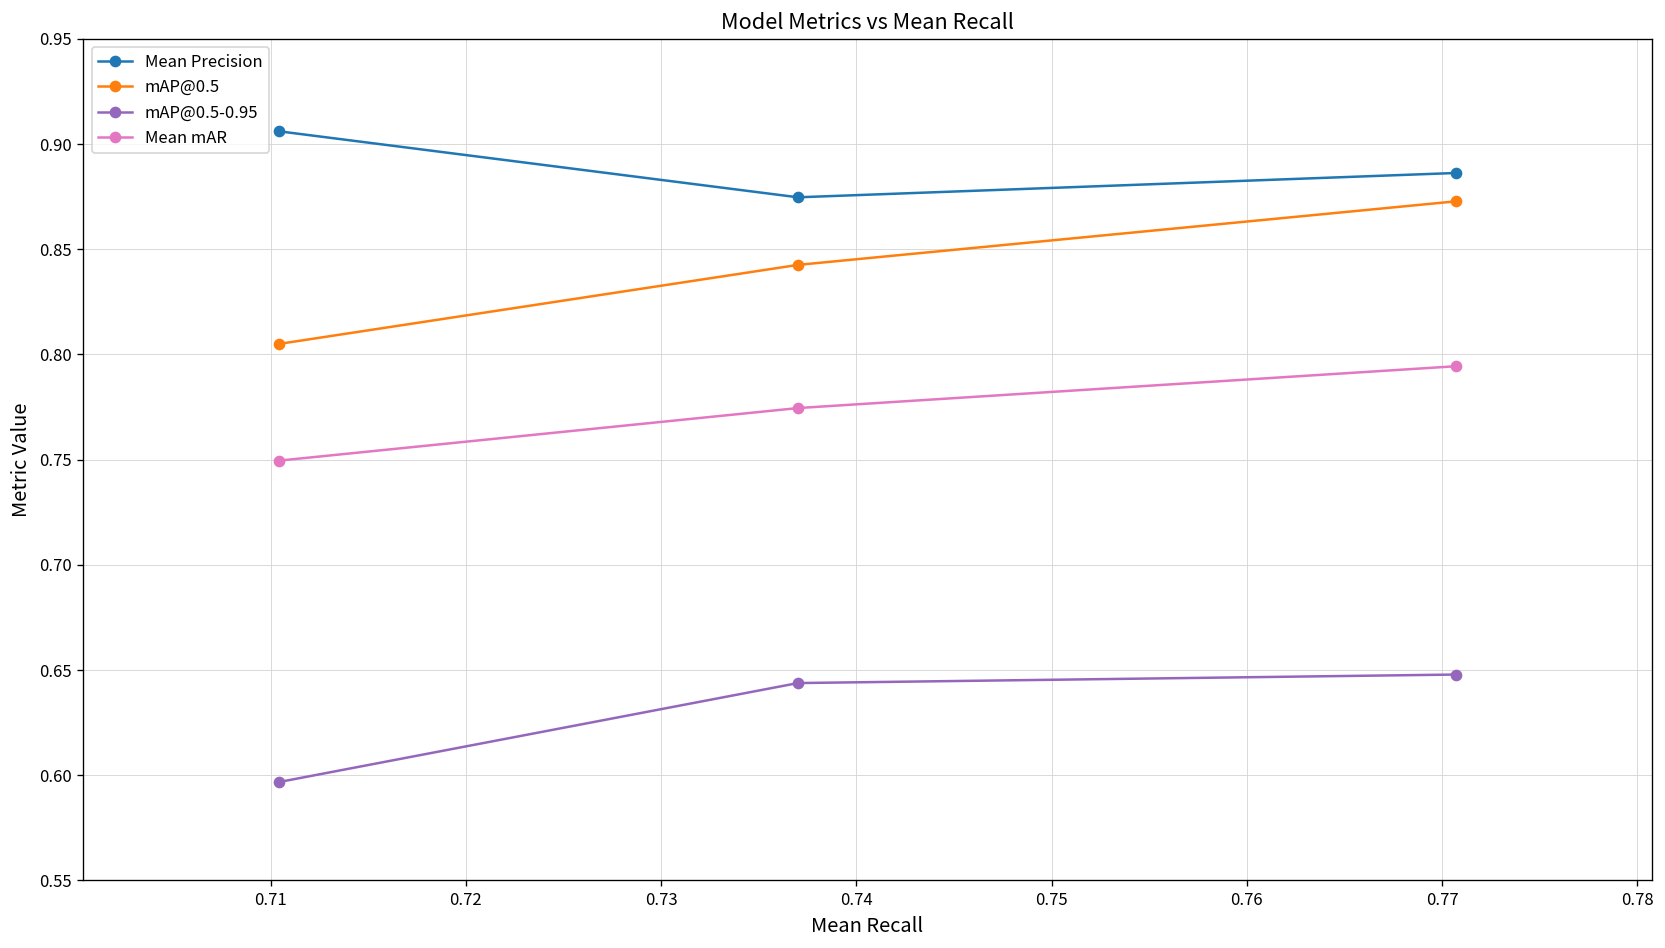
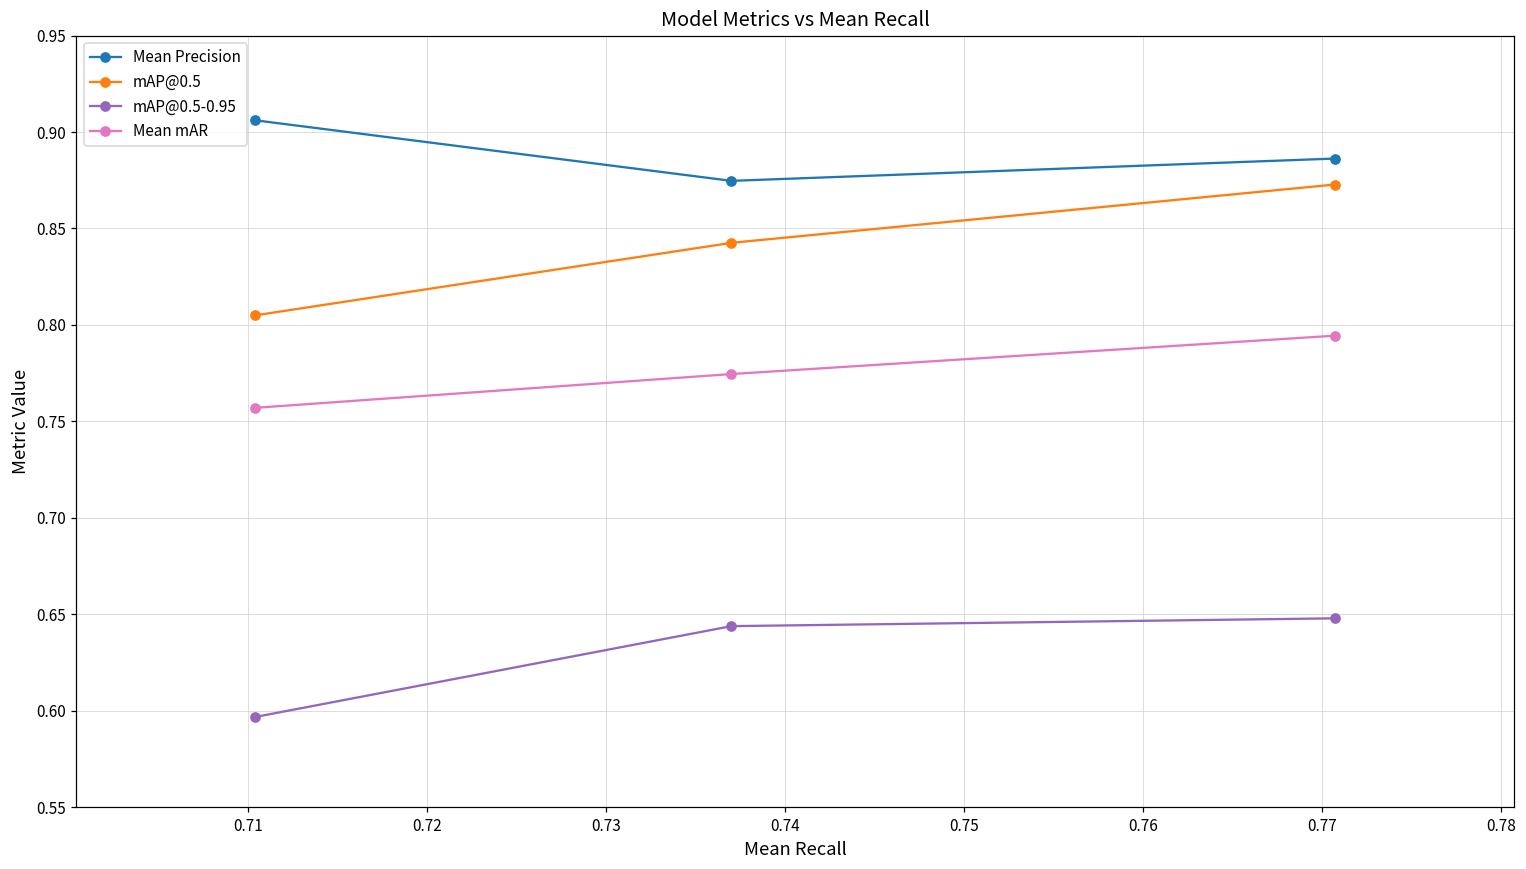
Mean mAR, 0.71: 0.750 -> 0.757
